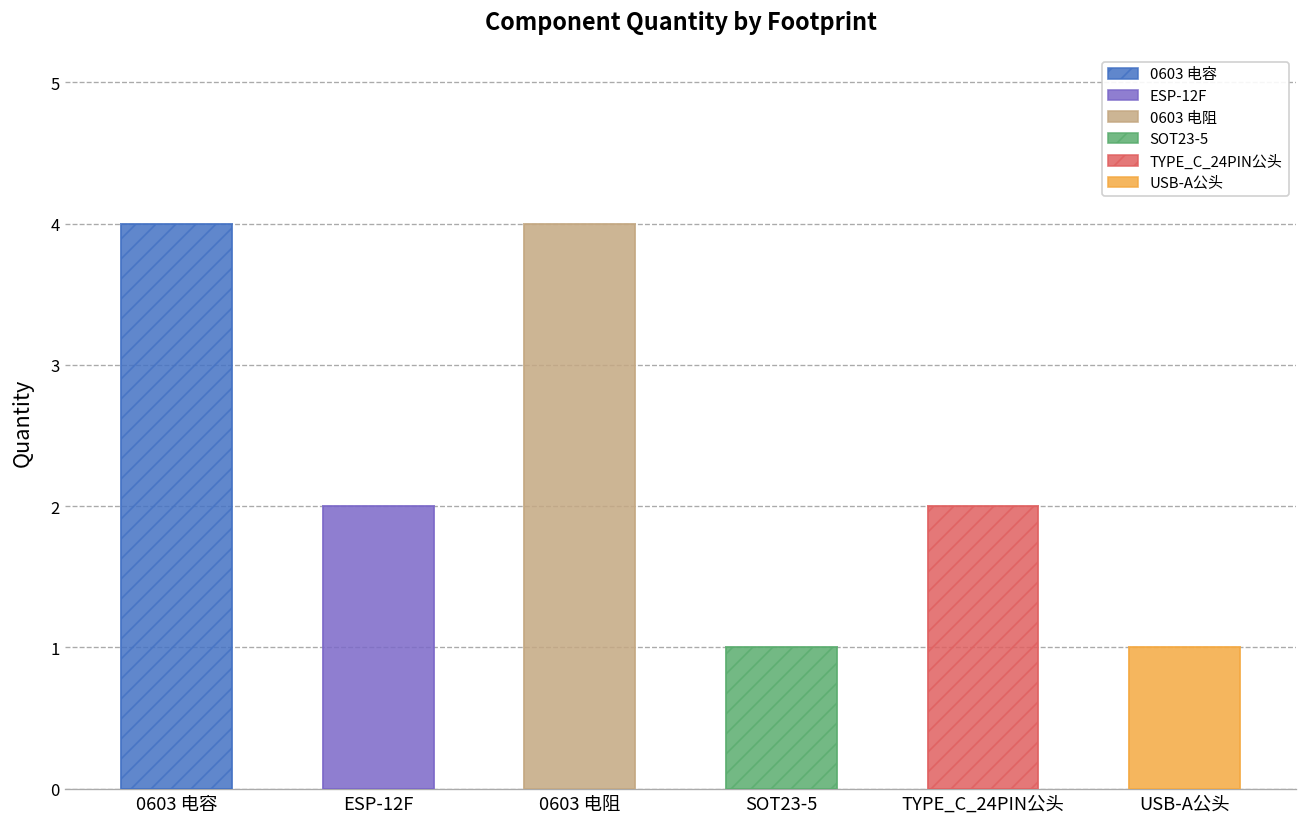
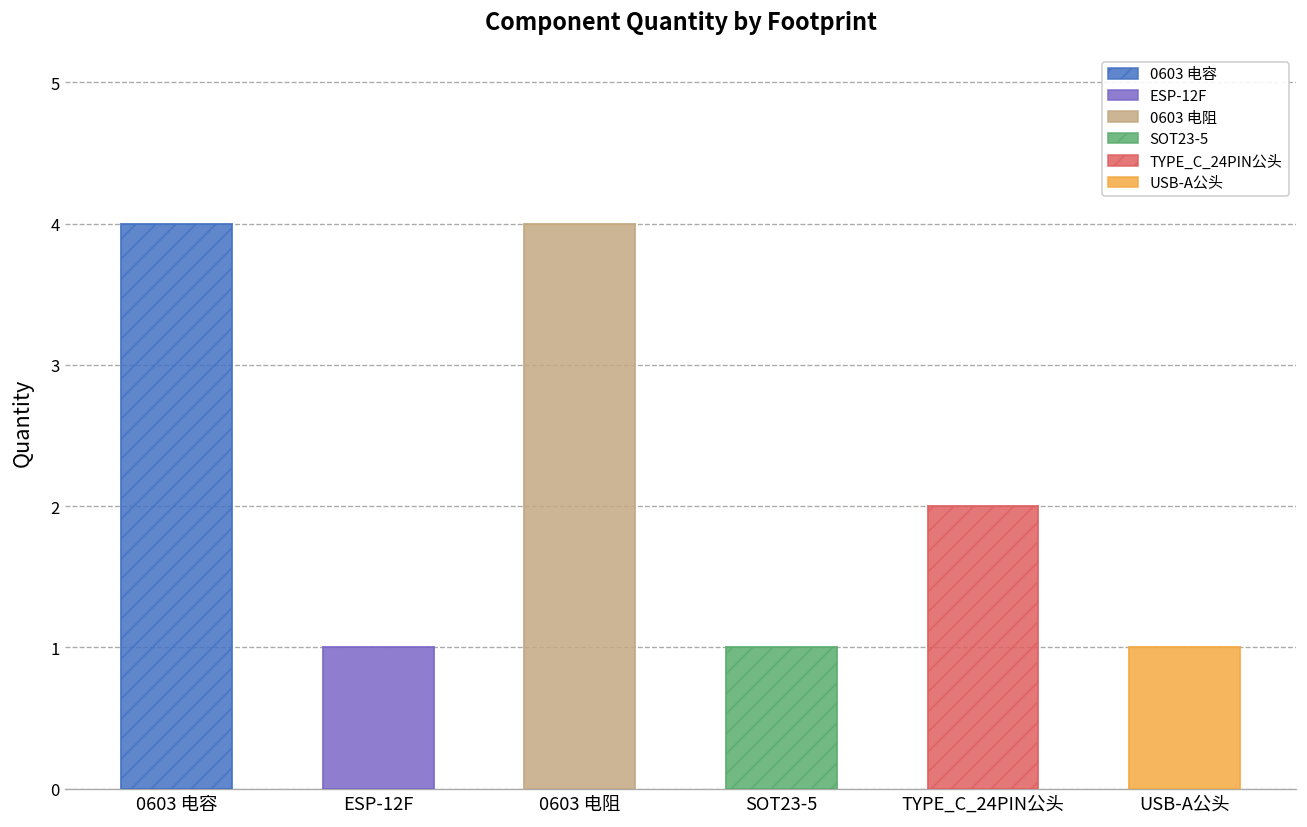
ESP-12F: 2 -> 1
